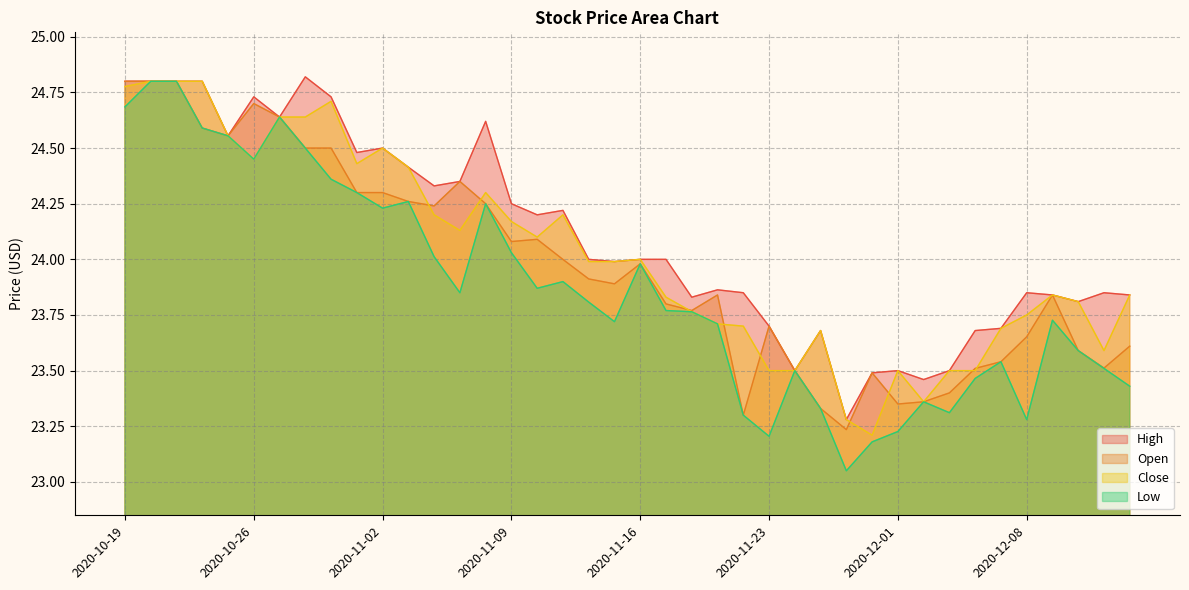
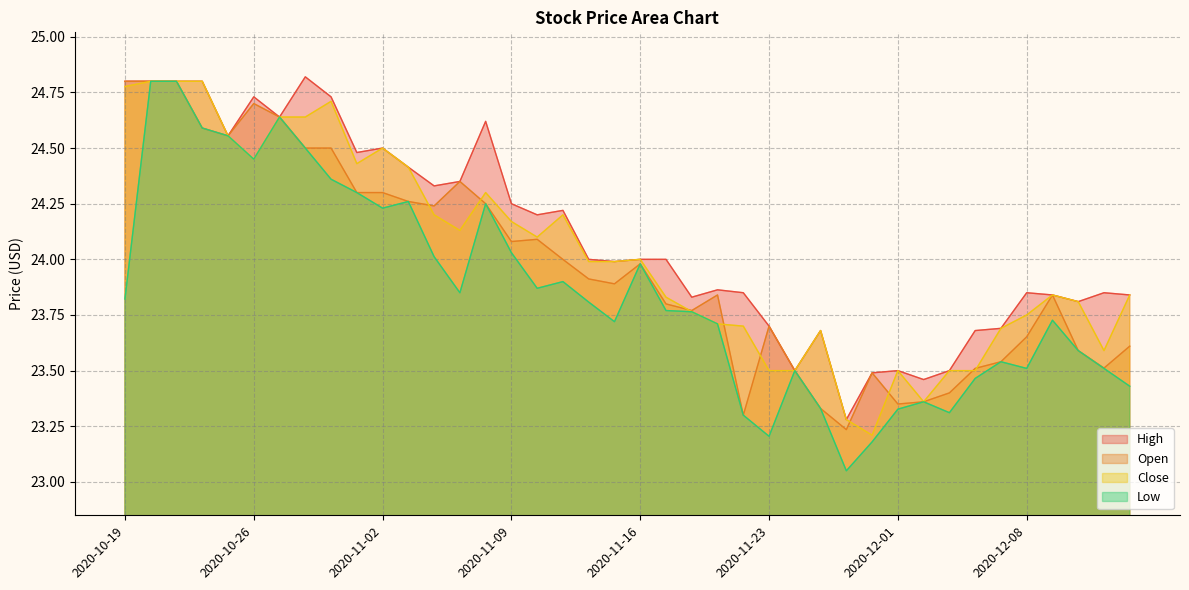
Low, 2020-10-19: 24.69 -> 23.82
Low, 2020-12-01: 23.23 -> 23.33
Low, 2020-12-08: 23.28 -> 23.51
